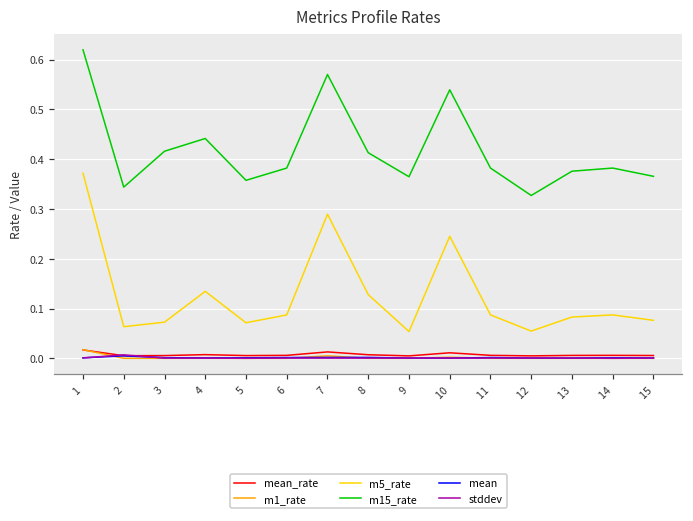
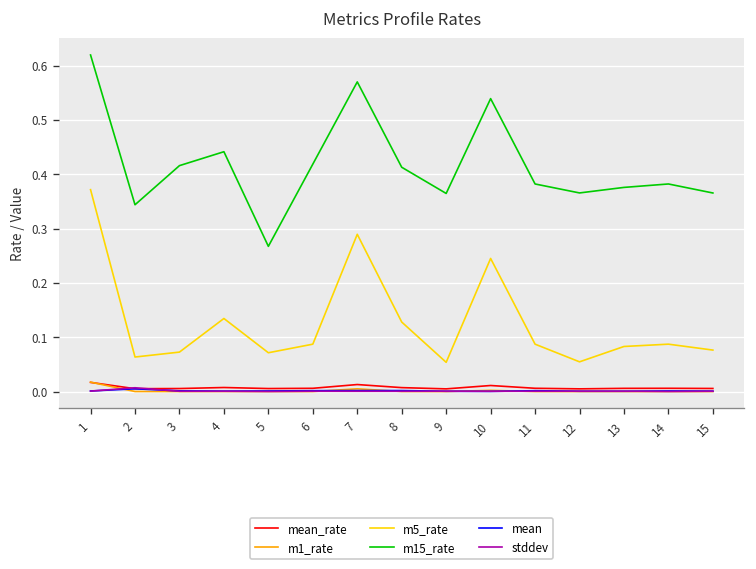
m15_rate, 5: 0.36 -> 0.27
m15_rate, 6: 0.38 -> 0.42
m15_rate, 12: 0.33 -> 0.37
